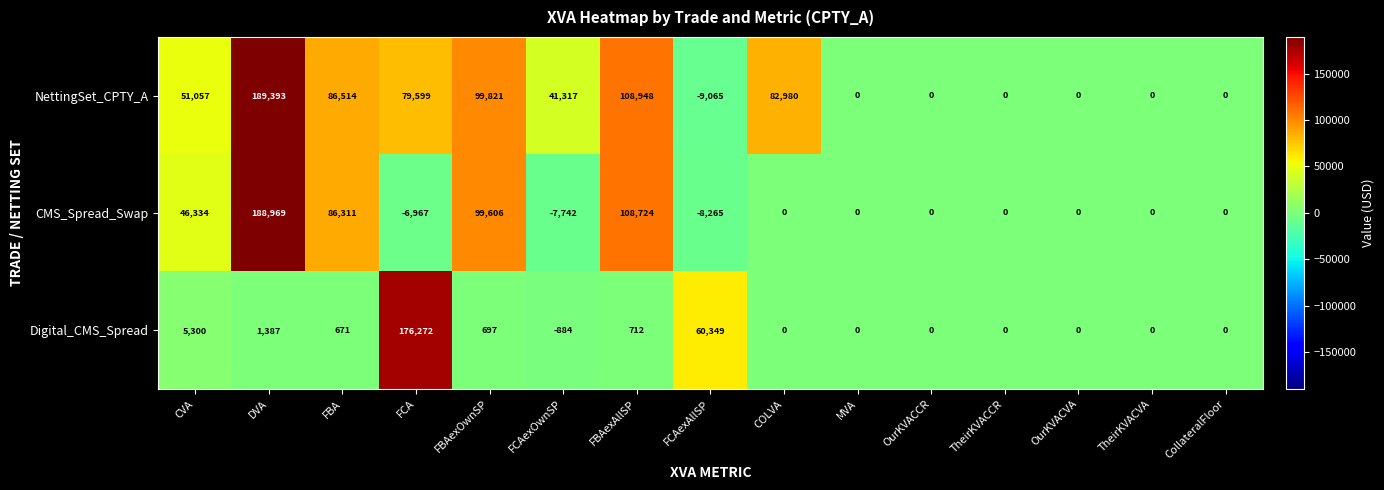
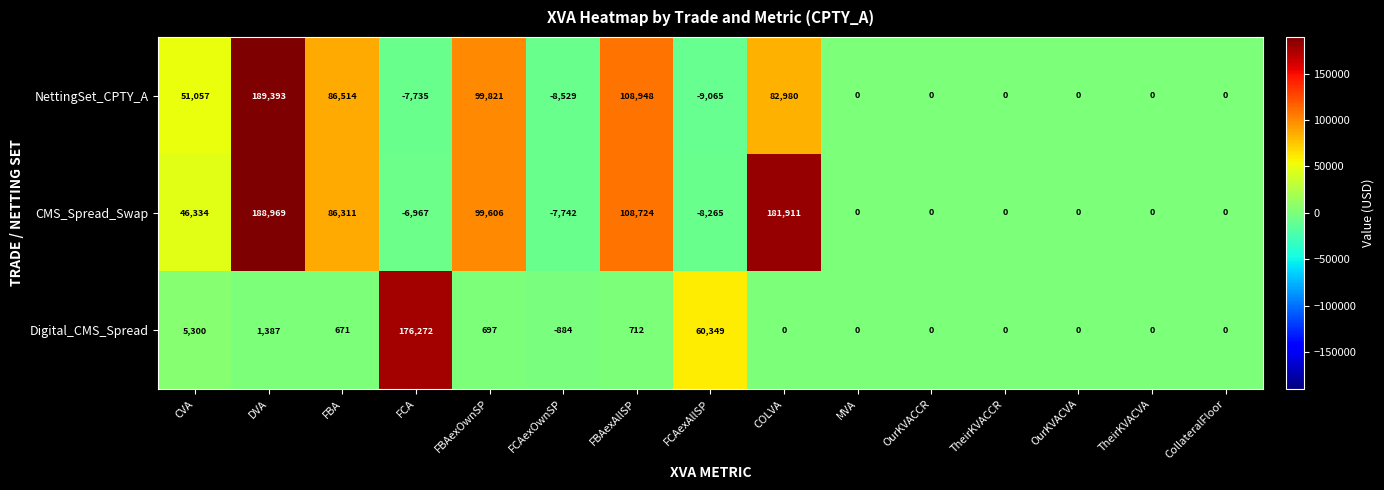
NettingSet_CPTY_A, FCA: 79,599 -> -7,735
NettingSet_CPTY_A, FCAexOwnSP: 41,317 -> -8,529
CMS_Spread_Swap, COLVA: 0 -> 181,911
